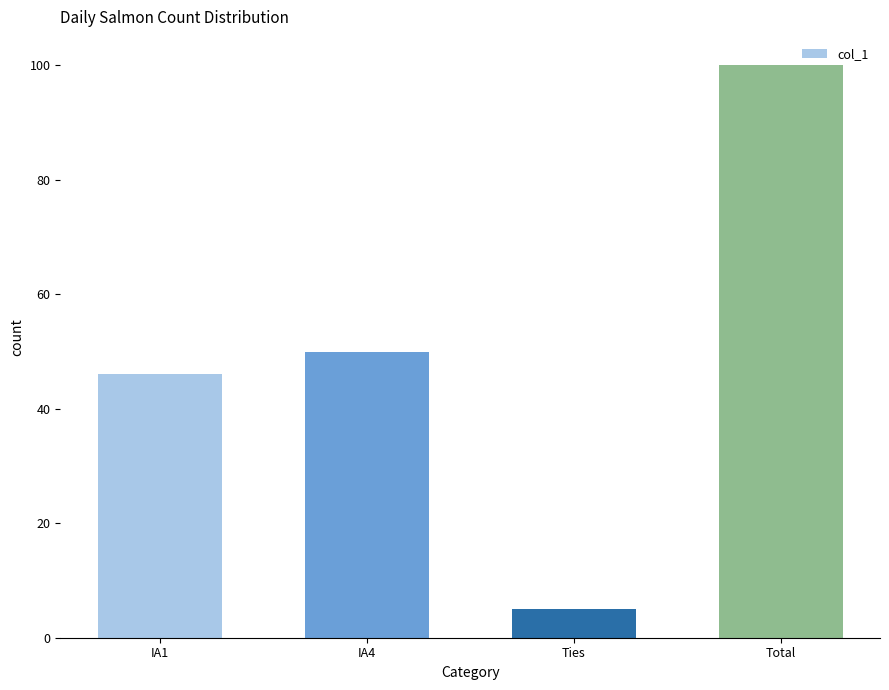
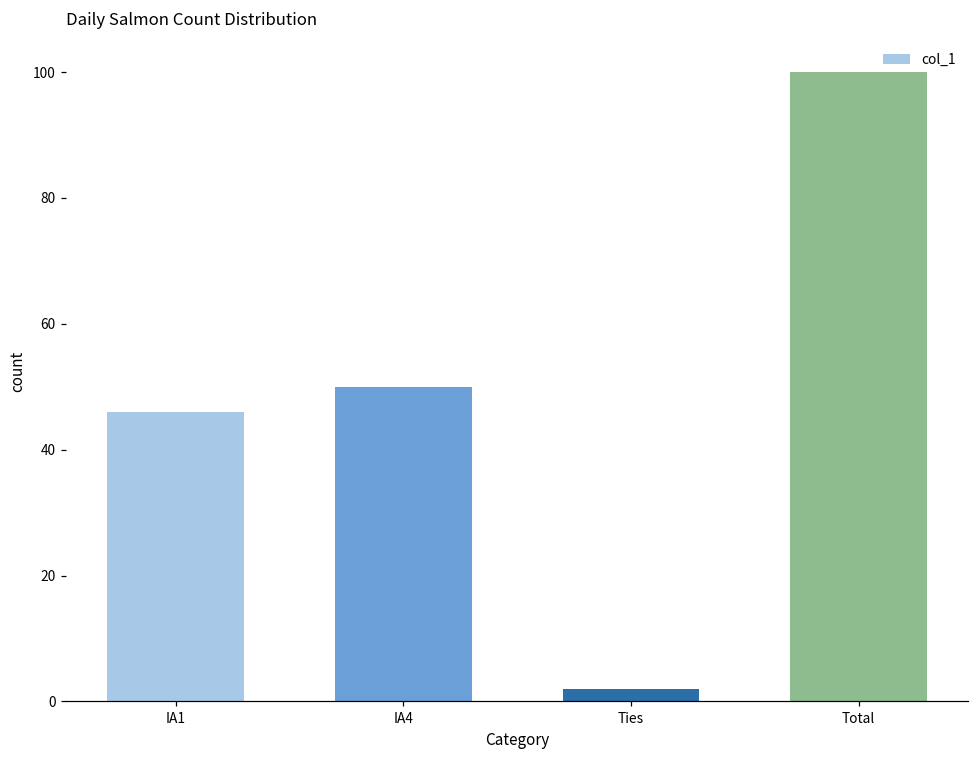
Ties: 5 -> 2
